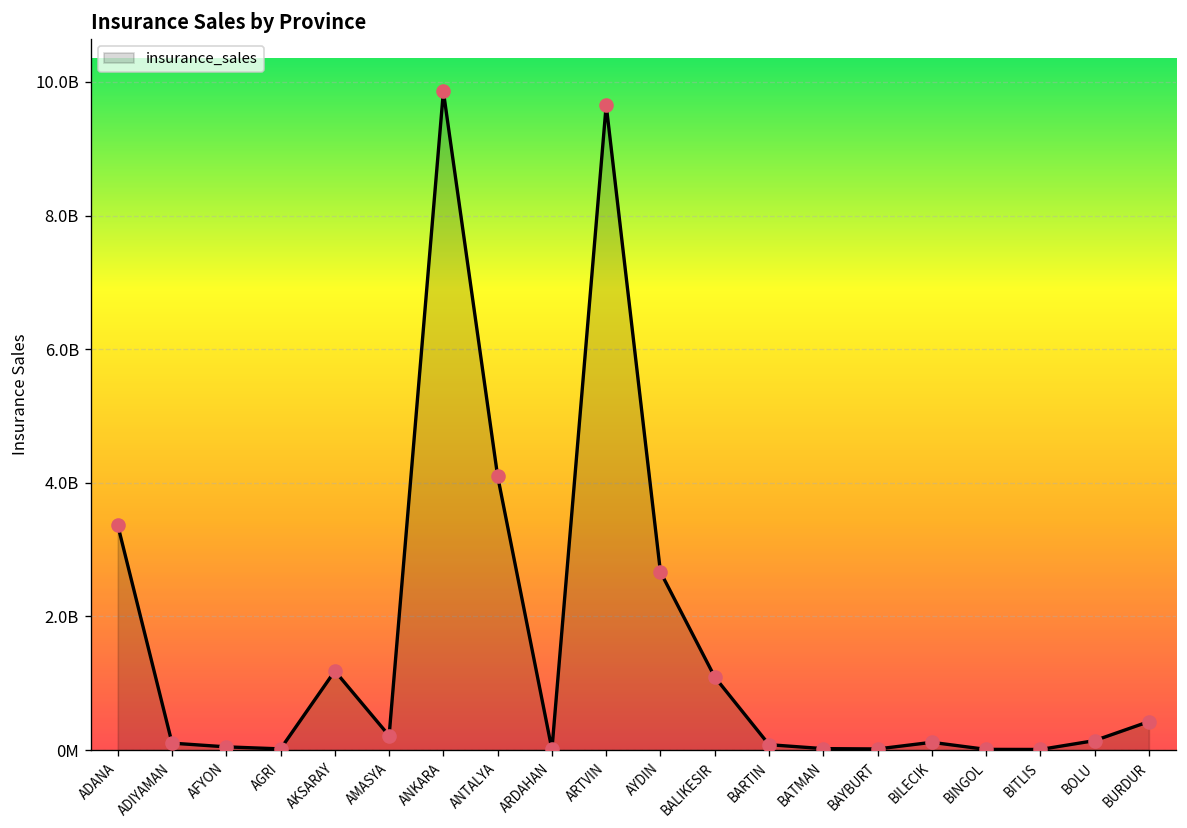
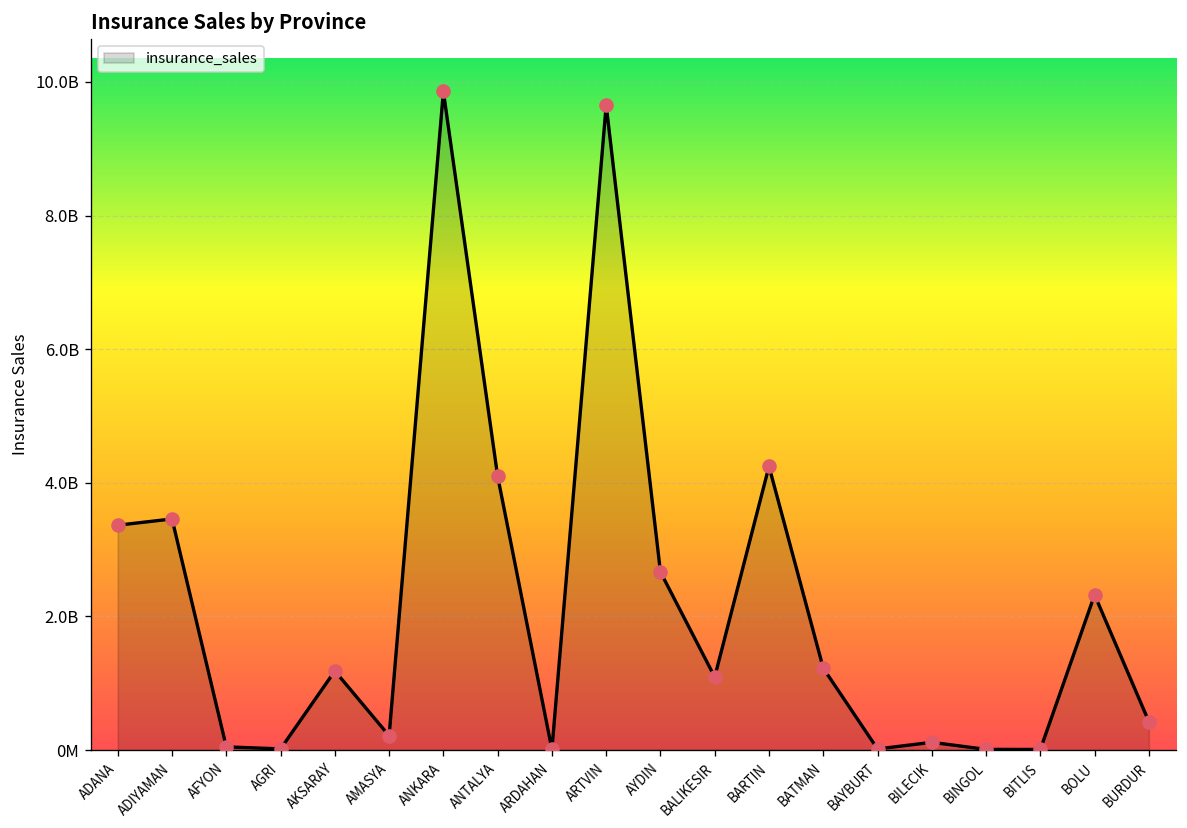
ADIYAMAN: 100000000 -> 3500000000
BARTIN: 100000000 -> 4200000000
BATMAN: 0 -> 1200000000
BOLU: 100000000 -> 2300000000
